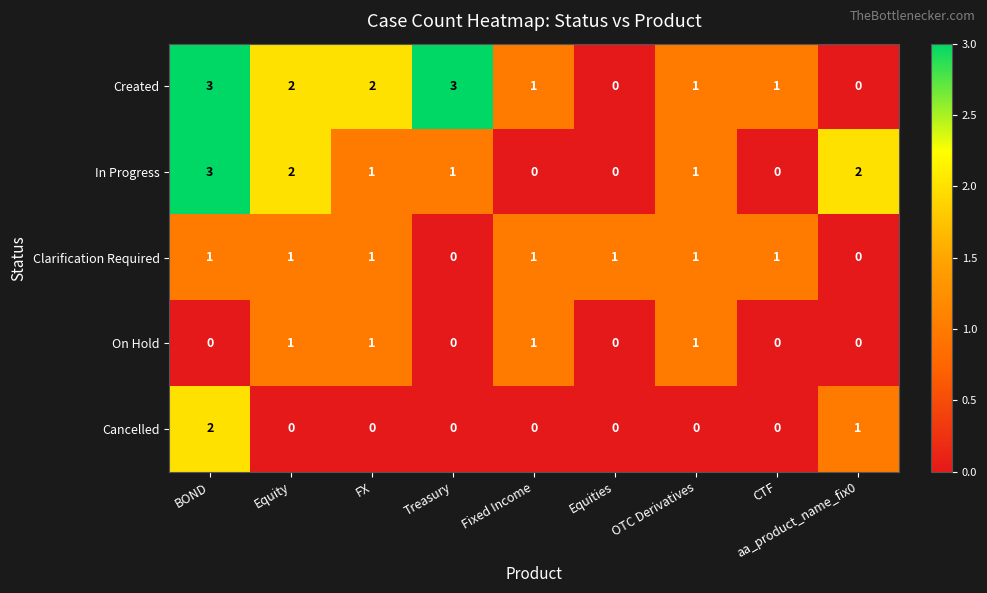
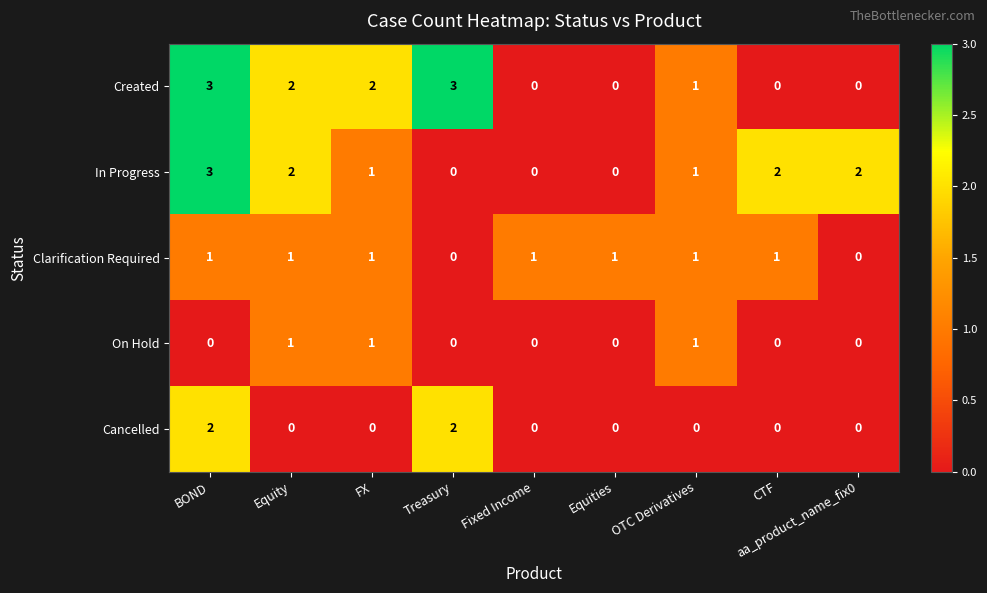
Created, Fixed Income: 1 -> 0
Created, CTF: 1 -> 0
In Progress, Treasury: 1 -> 0
In Progress, CTF: 0 -> 2
On Hold, Fixed Income: 1 -> 0
Cancelled, Treasury: 0 -> 2
Cancelled, aa_product_name_fix0: 1 -> 0
